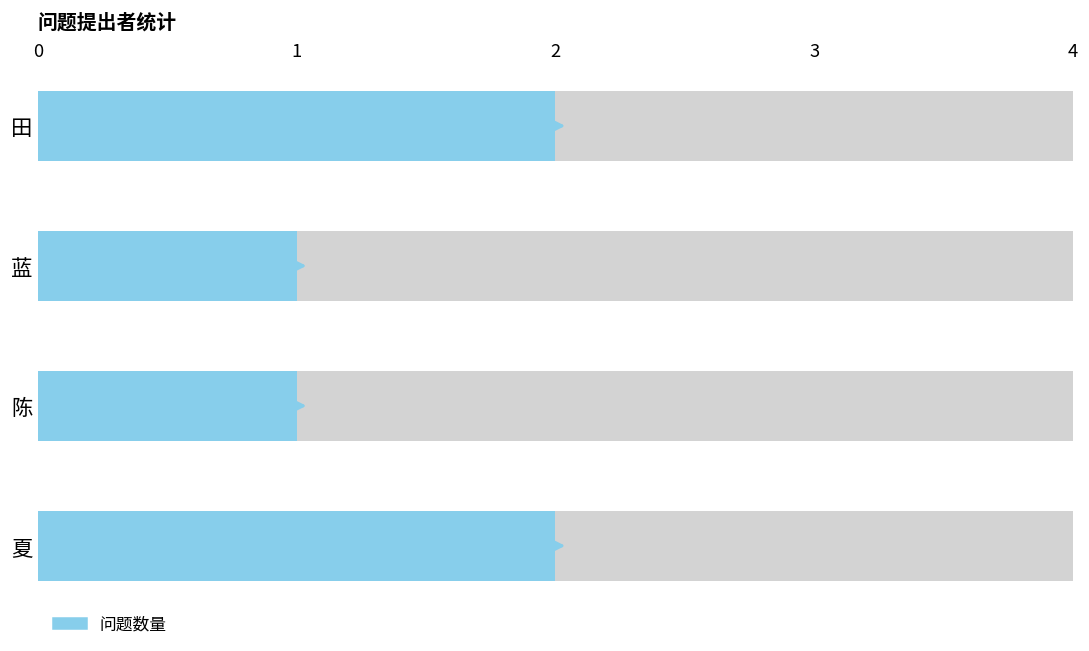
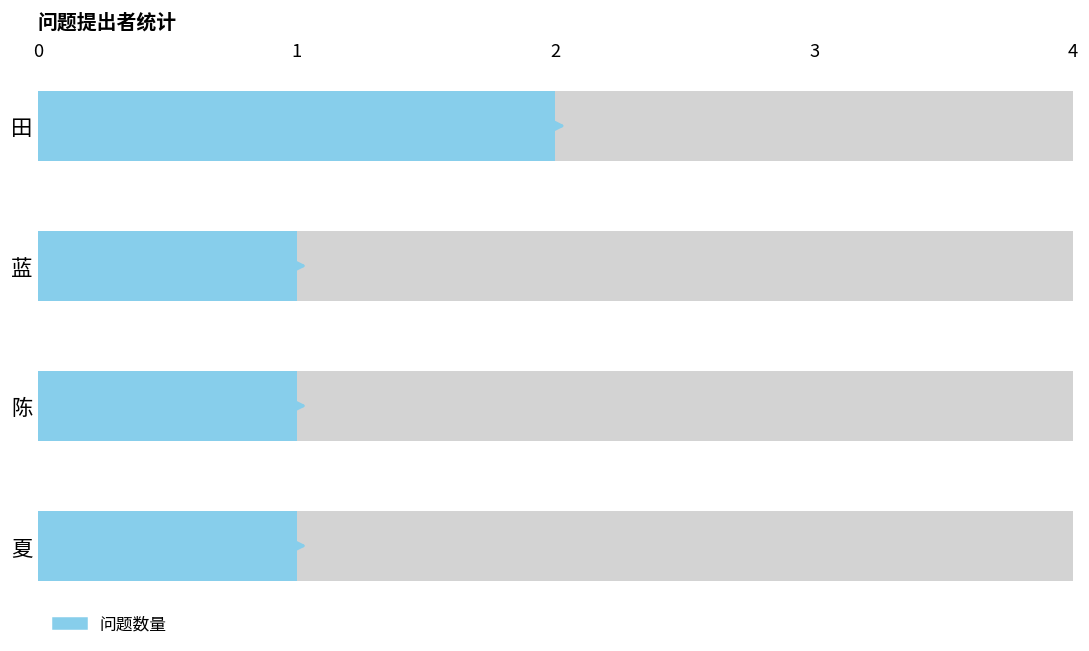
问题数量, 夏: 2 -> 1
